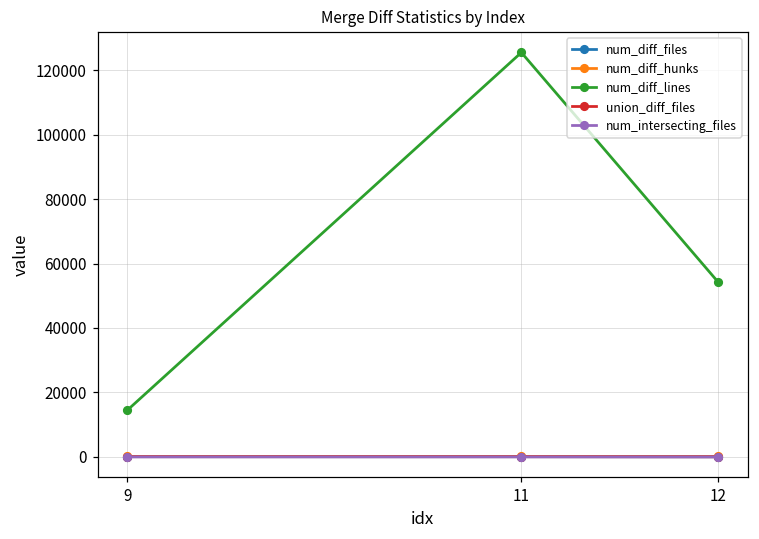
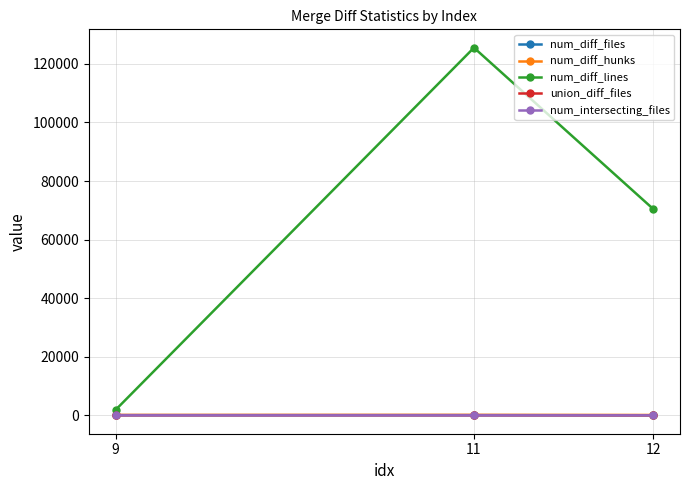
num_diff_lines, 9: 14000 -> 2000
num_diff_lines, 12: 54000 -> 70000
